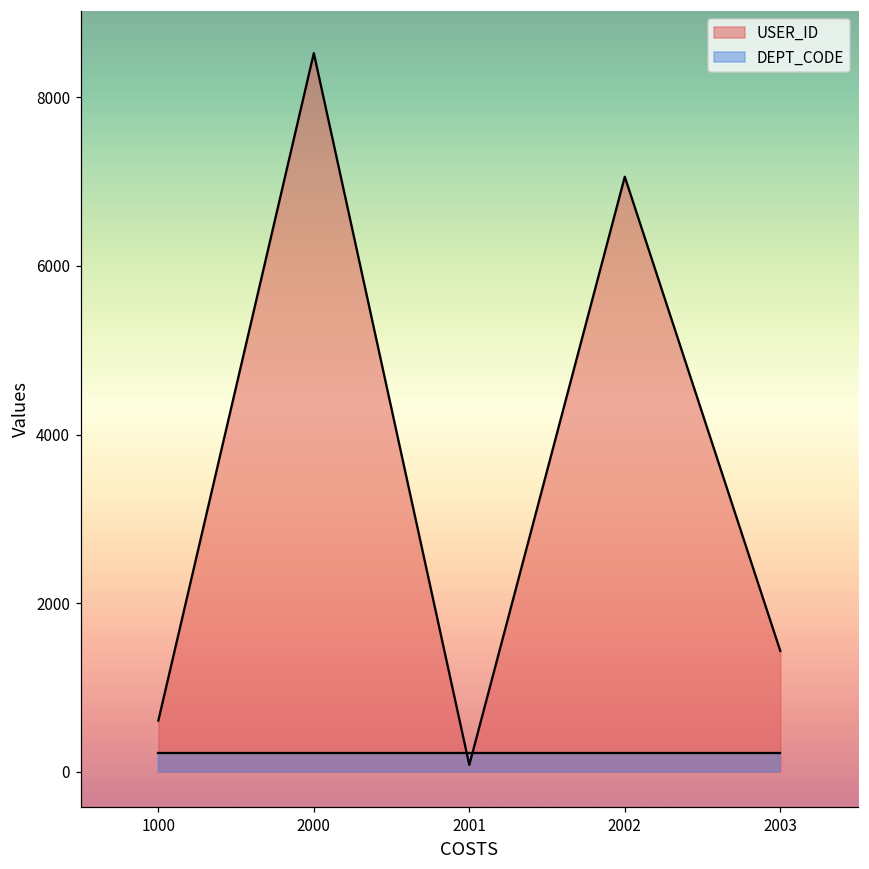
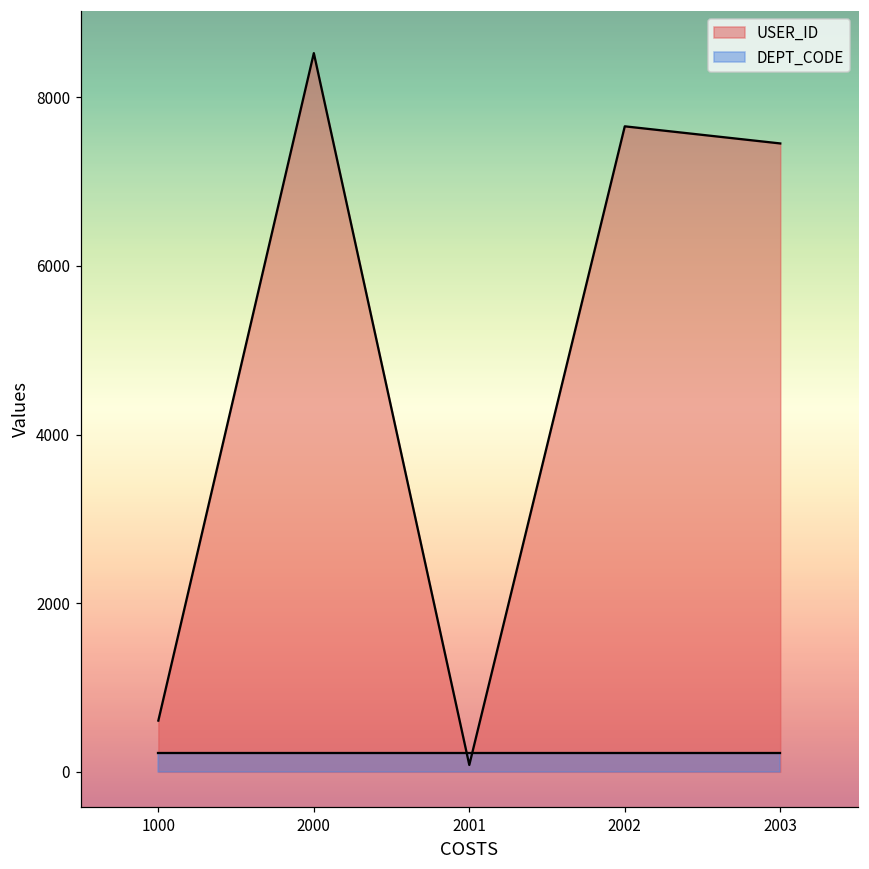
USER_ID, 2002: 7100 -> 7700
USER_ID, 2003: 1400 -> 7500
